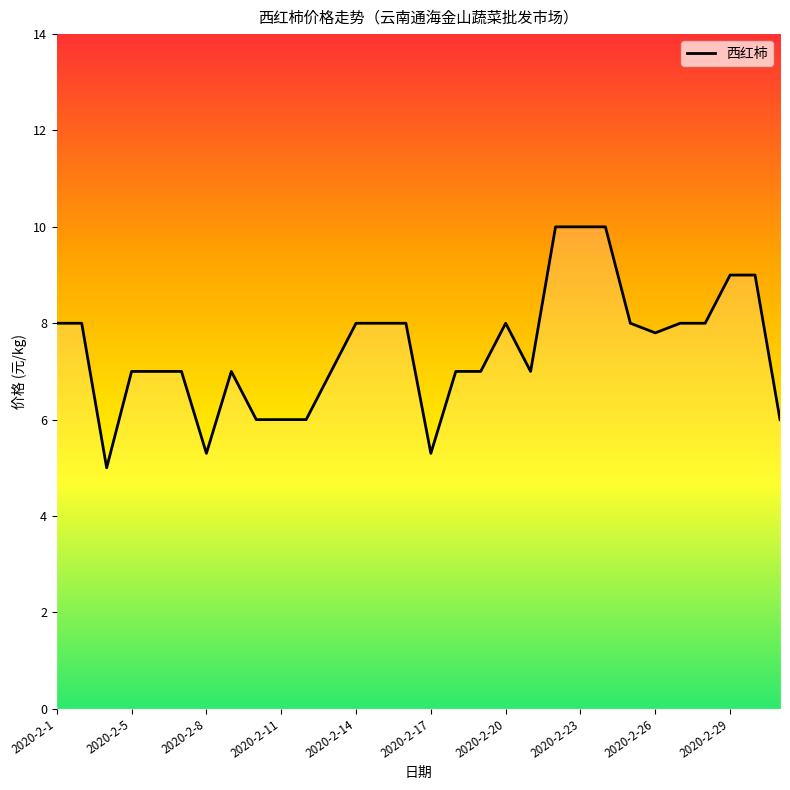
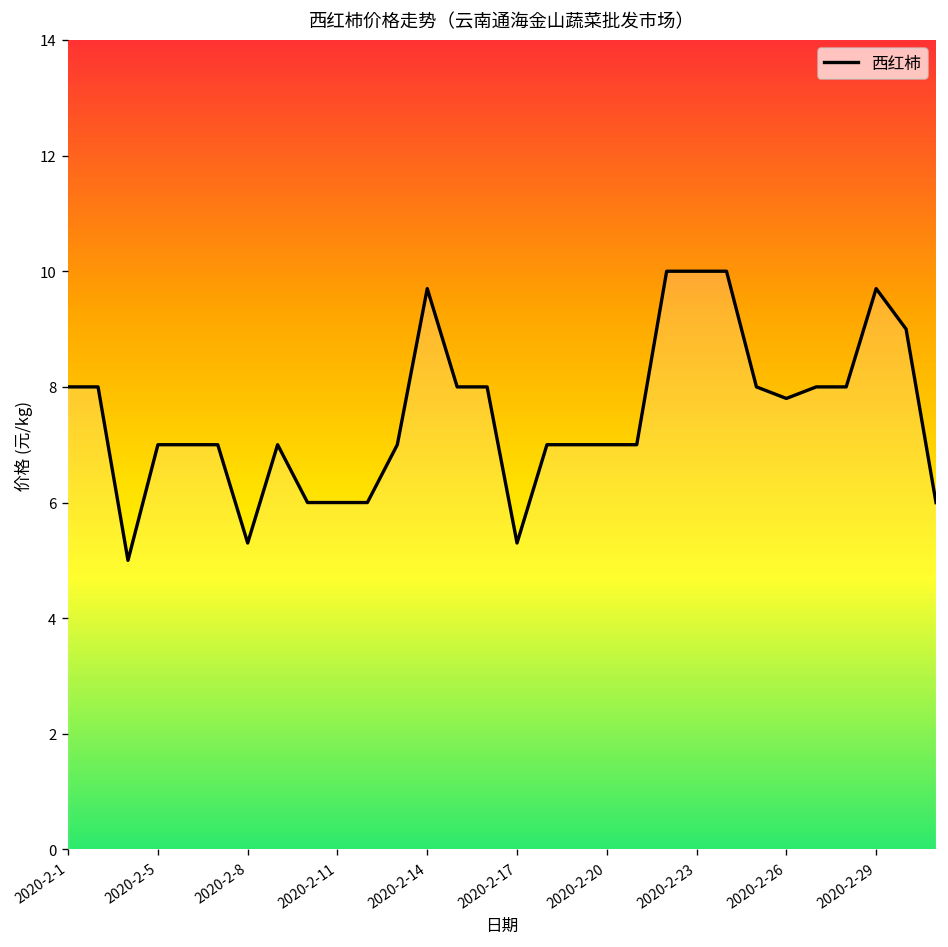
2020-2-14: 8.0 -> 9.7
2020-2-20: 8 -> 7
2020-2-29: 9.0 -> 9.7
